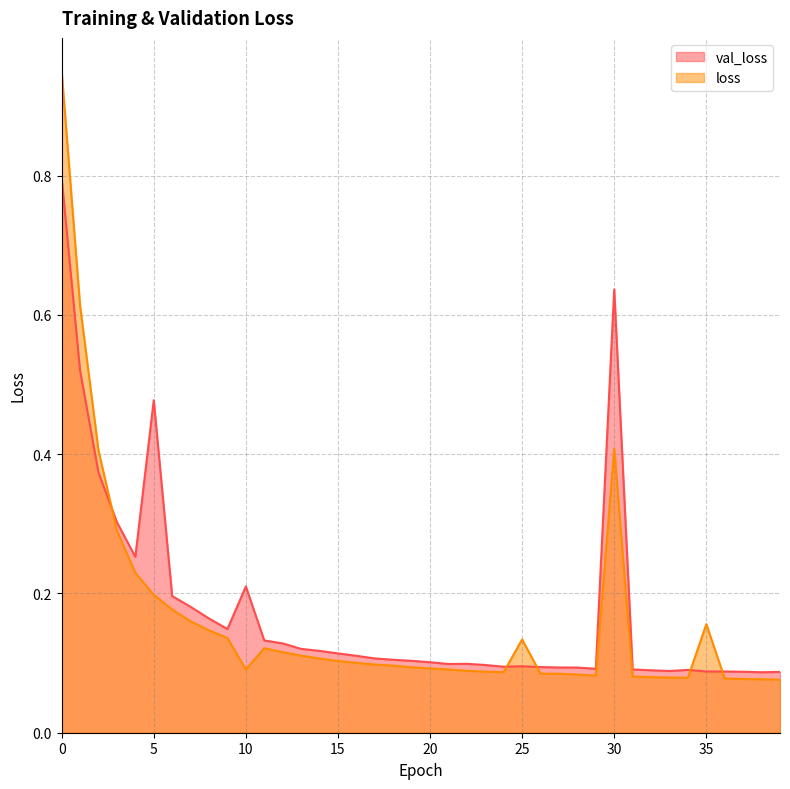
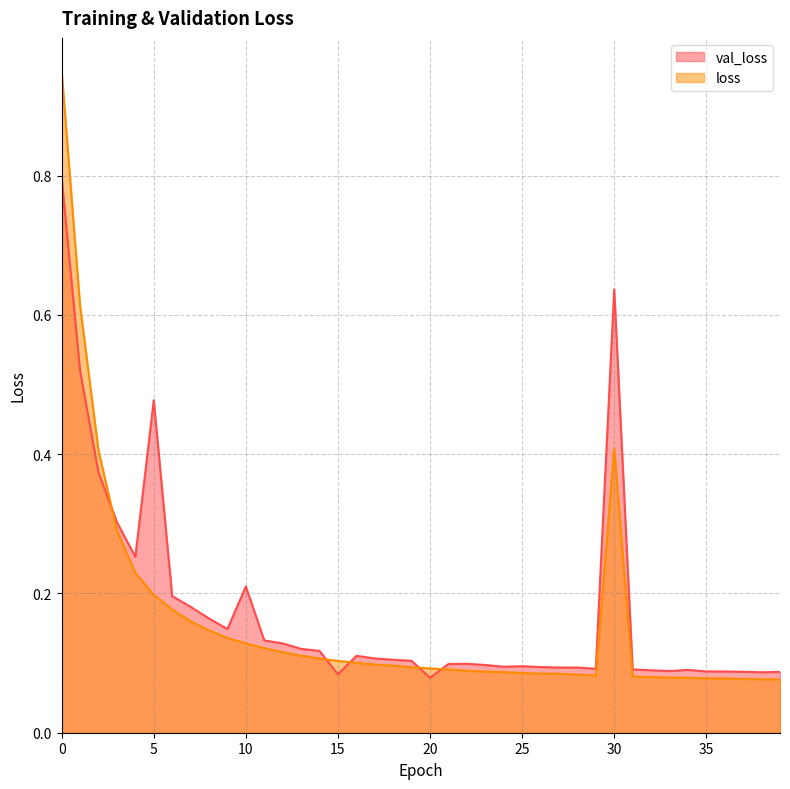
loss, 10: 0.09 -> 0.13
val_loss, 15: 0.11 -> 0.08
val_loss, 20: 0.10 -> 0.08
loss, 25: 0.13 -> 0.09
loss, 35: 0.16 -> 0.08
